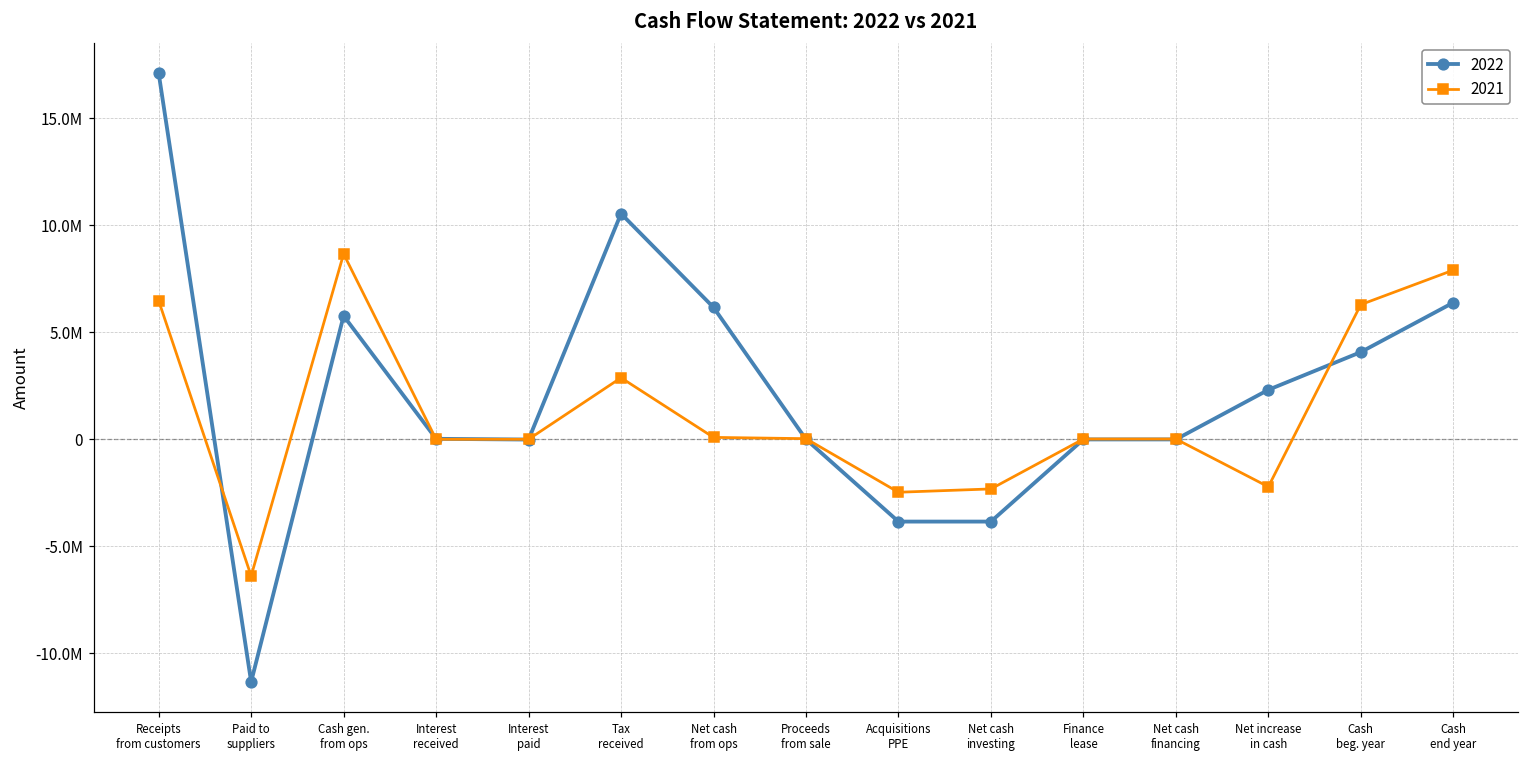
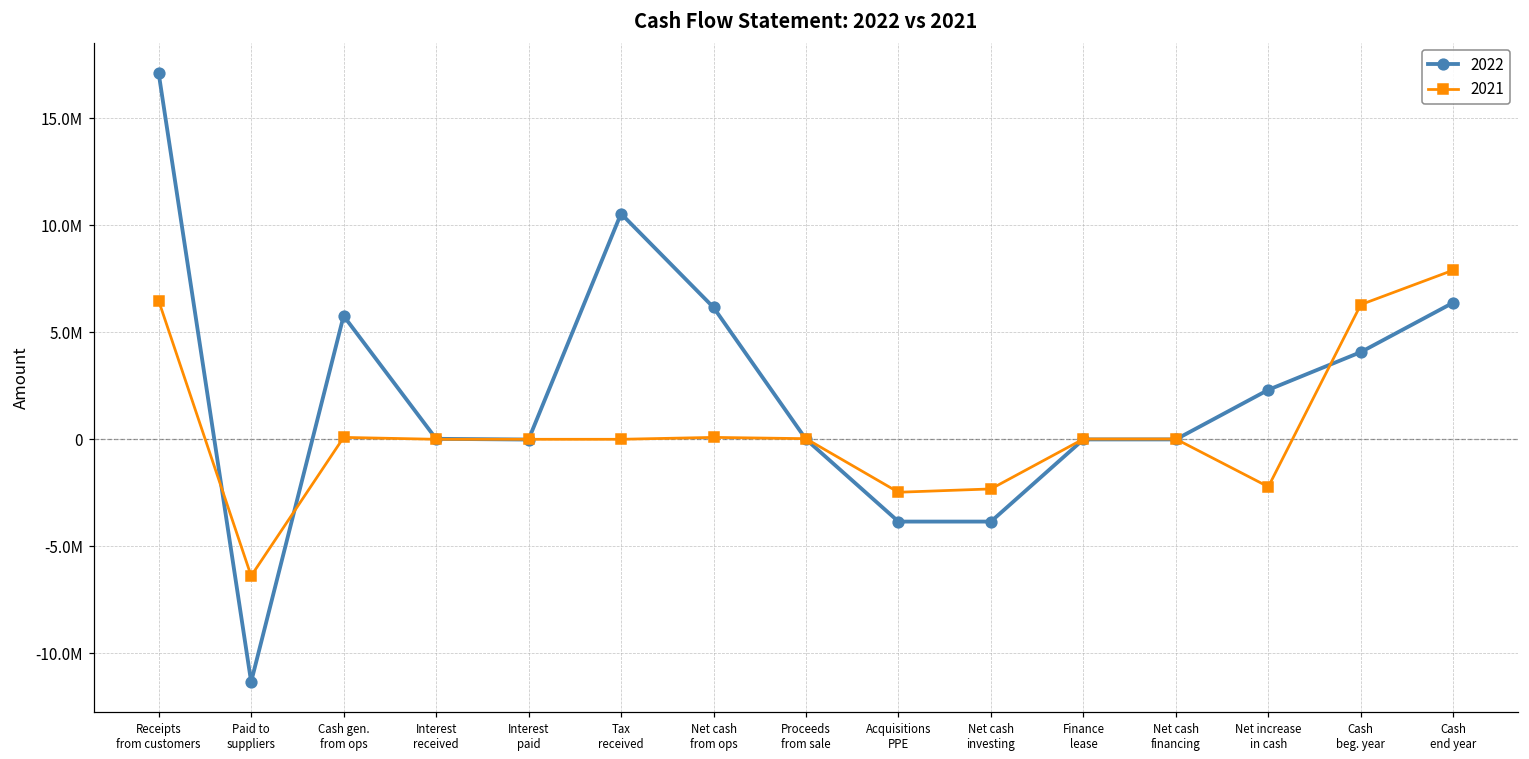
2021, Cash gen. from ops: 8700000 -> 100000
2021, Tax received: 2900000 -> 0
